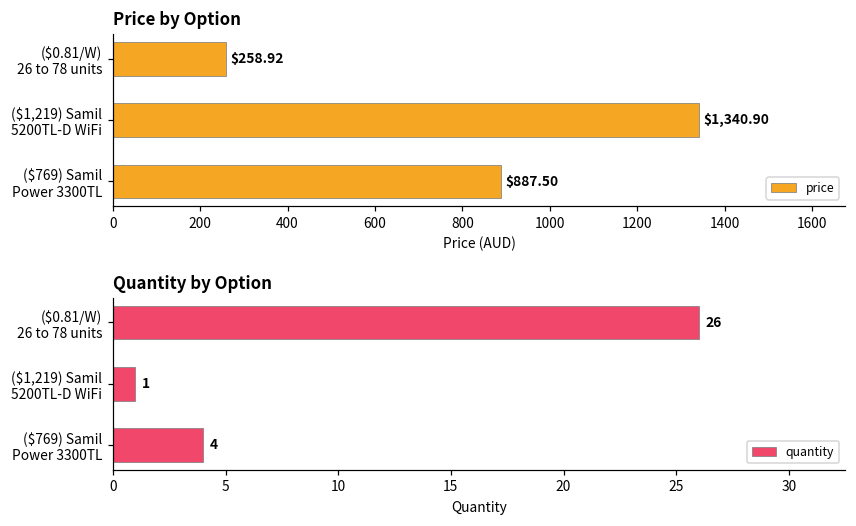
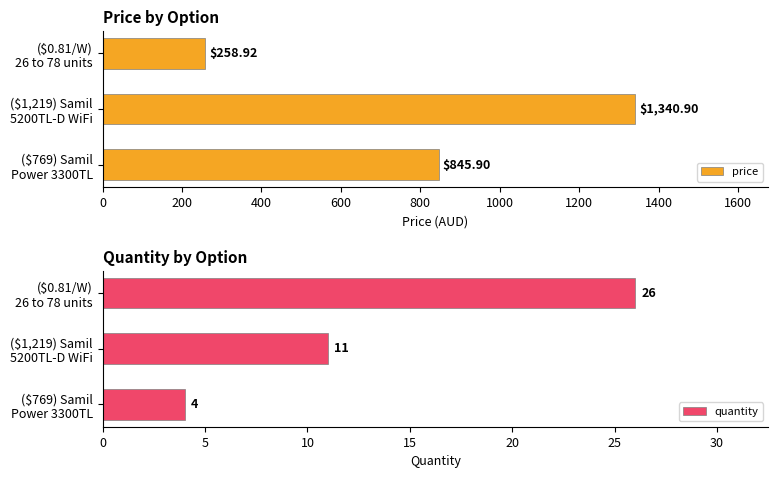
Price by Option, ($769) Samil Power 3300TL: $887.50 -> $845.90
Quantity by Option, ($1,219) Samil 5200TL-D WiFi: 1 -> 11
